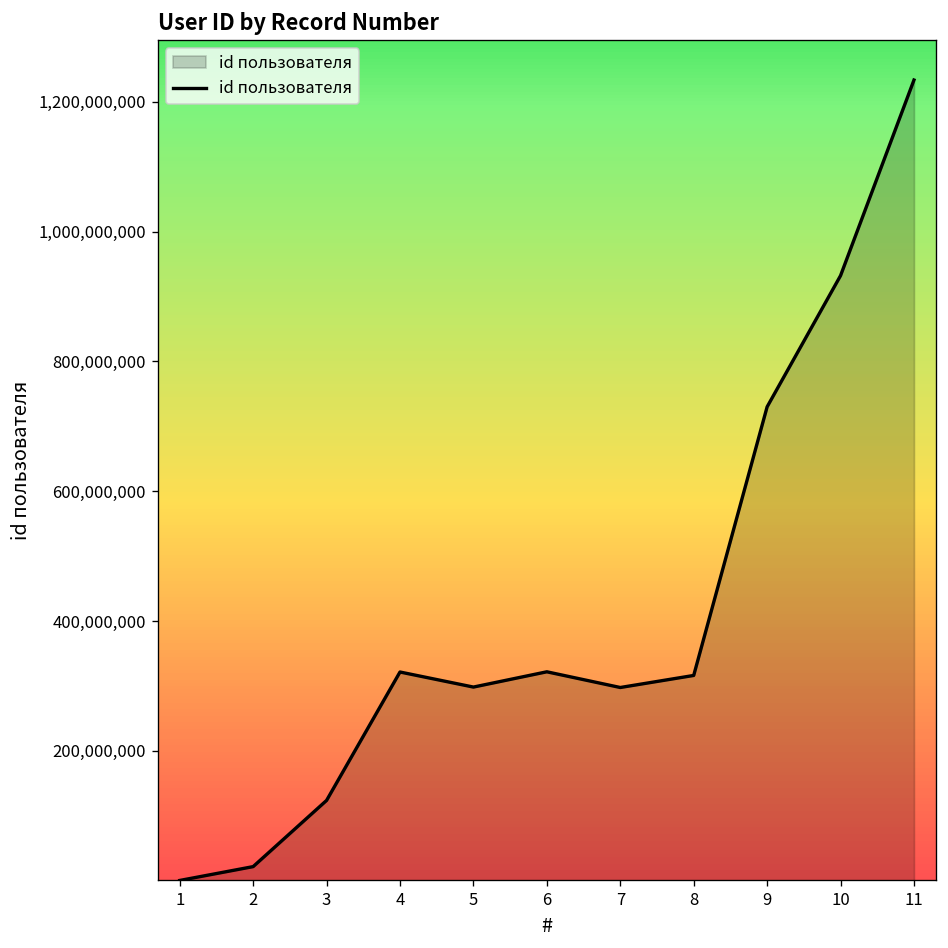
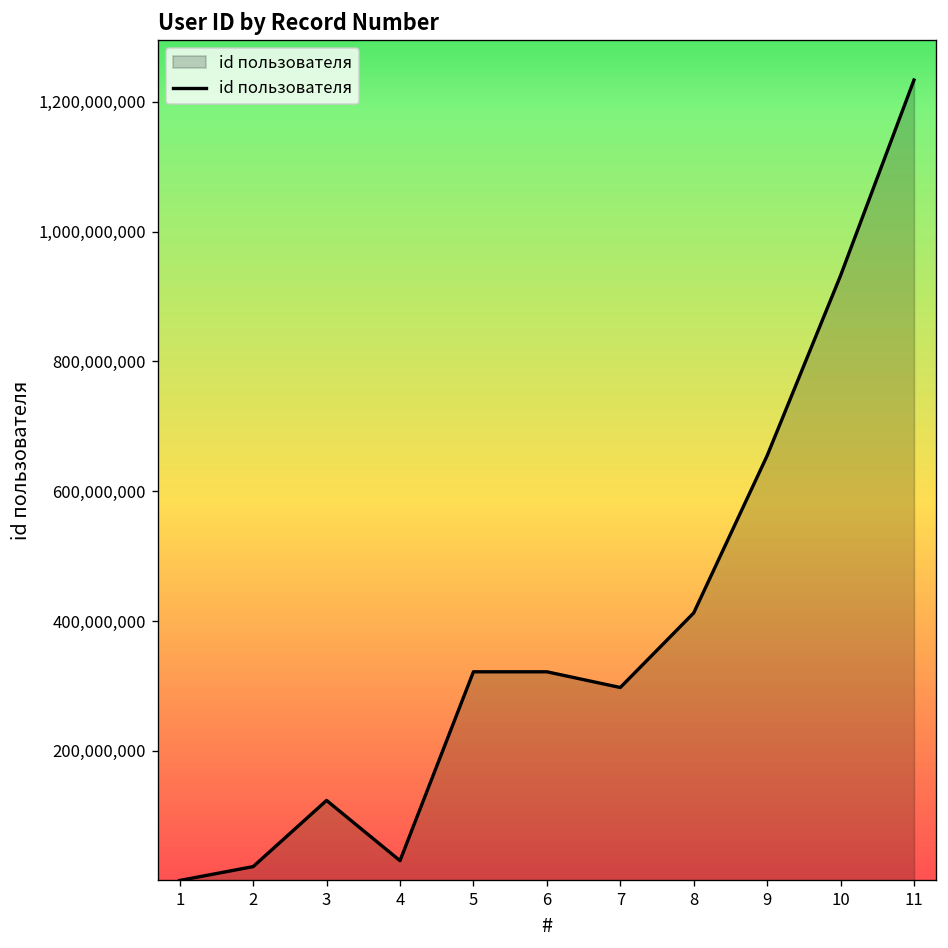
4: 320,000,000 -> 30,000,000
5: 300,000,000 -> 320,000,000
8: 320,000,000 -> 410,000,000
9: 730,000,000 -> 650,000,000
